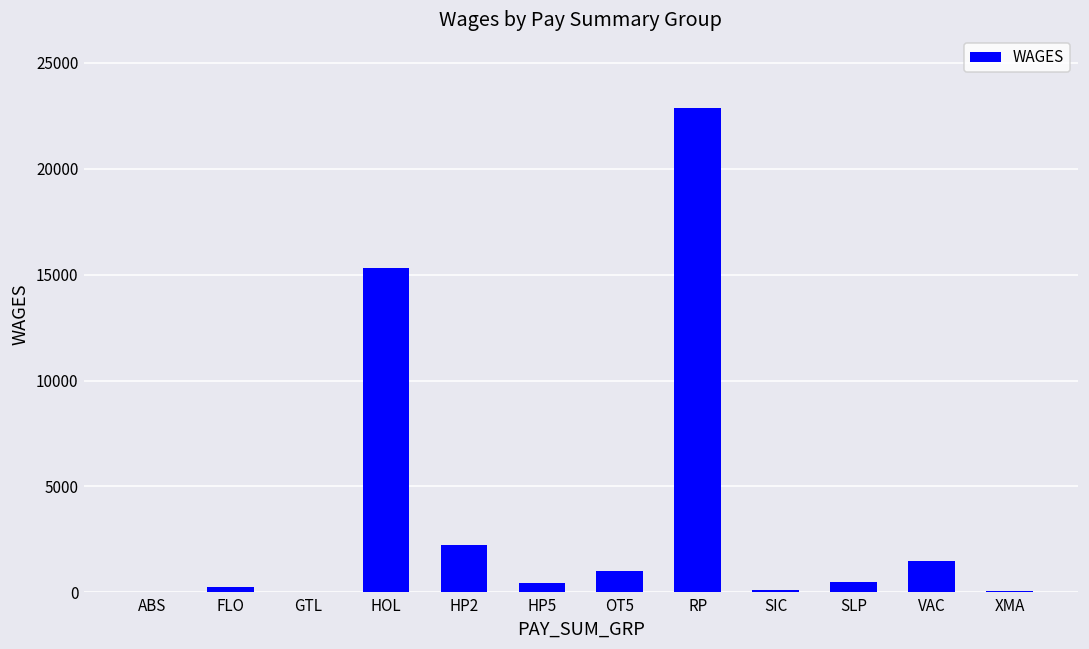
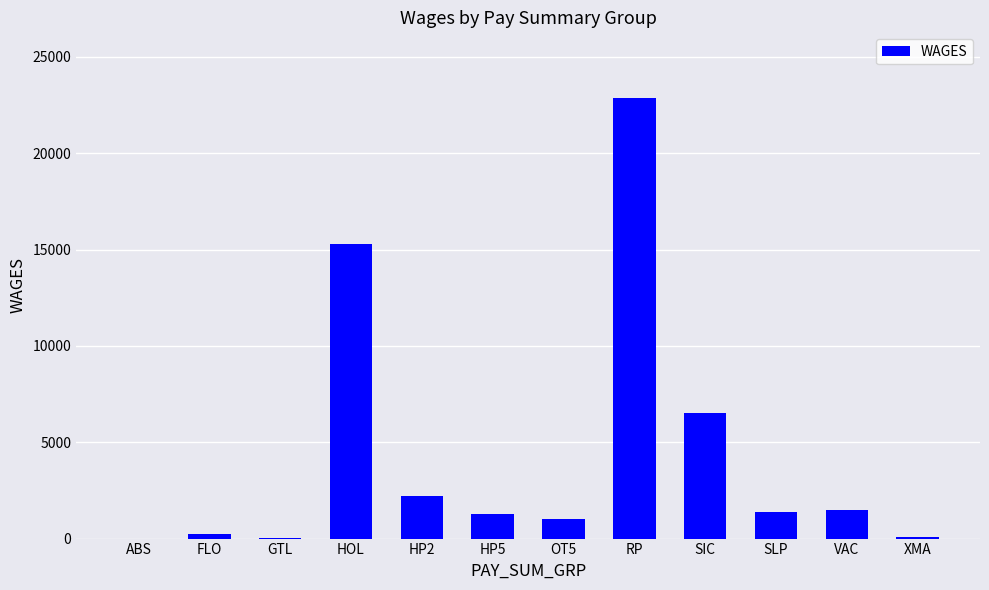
HP5: 400 -> 1300
SIC: 100 -> 6500
SLP: 500 -> 1400
